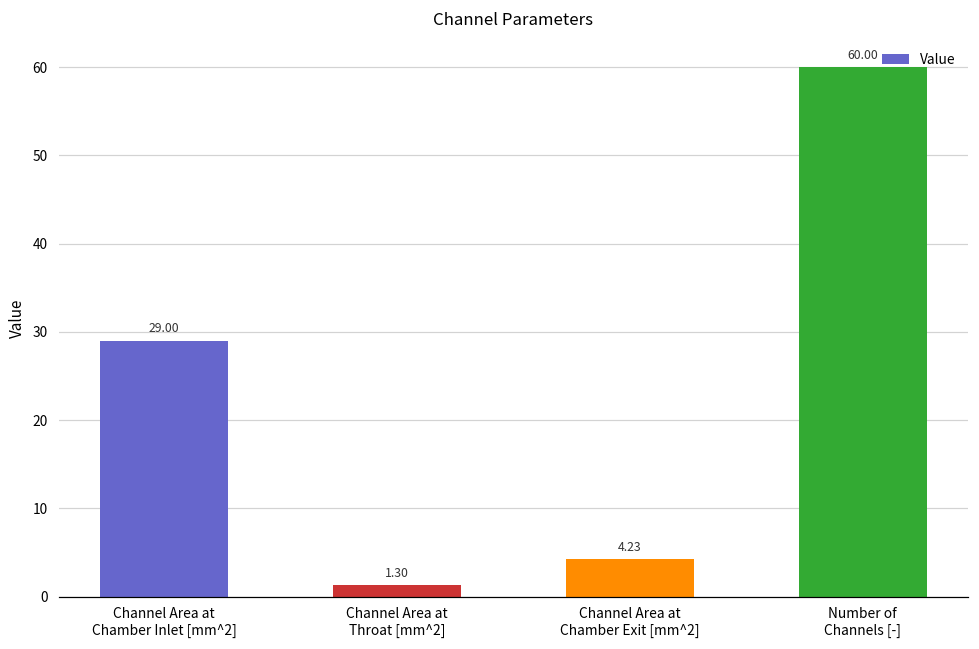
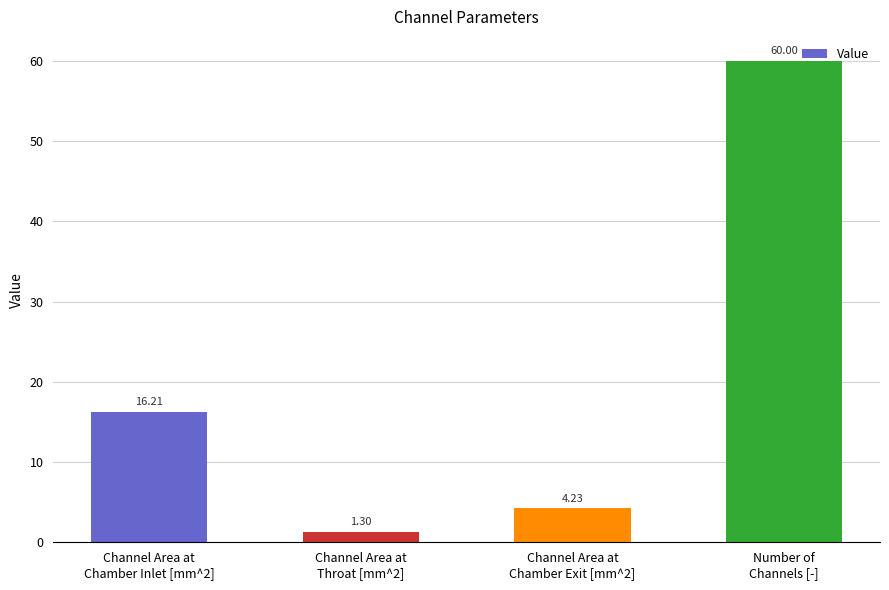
Channel Area at Chamber Inlet [mm^2]: 29.00 -> 16.21
